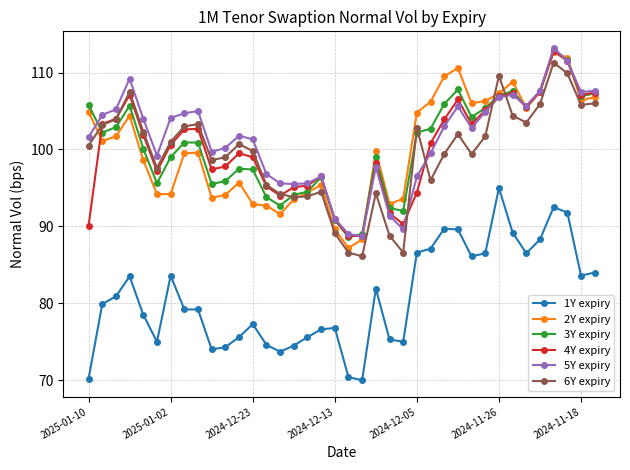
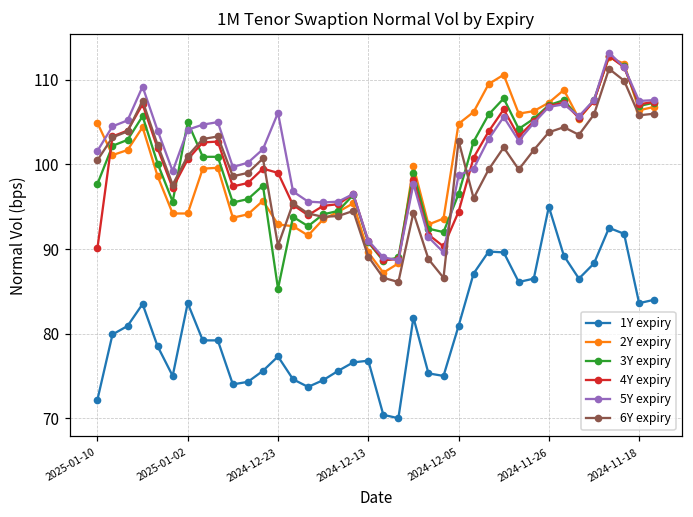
1Y expiry, 2025-01-10: 70 -> 72
3Y expiry, 2025-01-10: 106 -> 98
3Y expiry, 2025-01-02: 99 -> 105
3Y expiry, 2024-12-23: 97 -> 85
5Y expiry, 2024-12-23: 101 -> 106
6Y expiry, 2024-12-23: 100 -> 90
1Y expiry, 2024-12-05: 87 -> 81
3Y expiry, 2024-12-05: 102 -> 97
5Y expiry, 2024-12-05: 97 -> 99
6Y expiry, 2024-11-26: 110 -> 104
